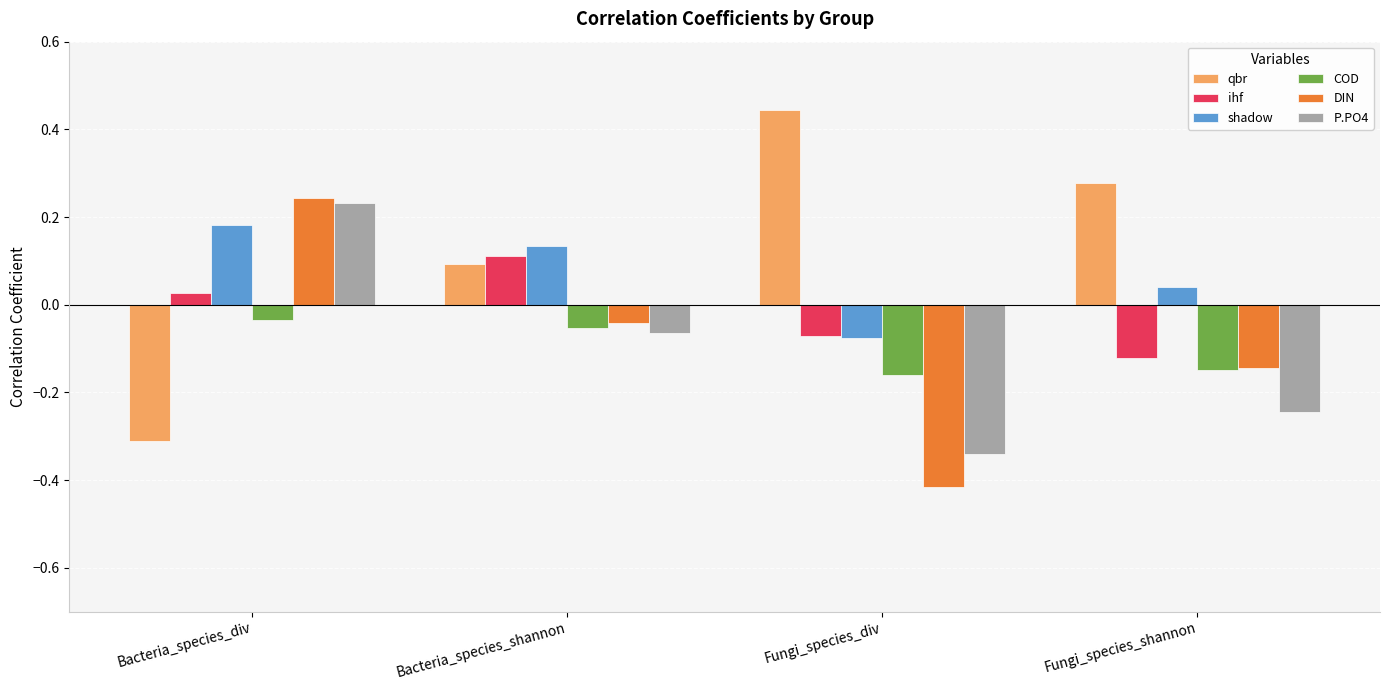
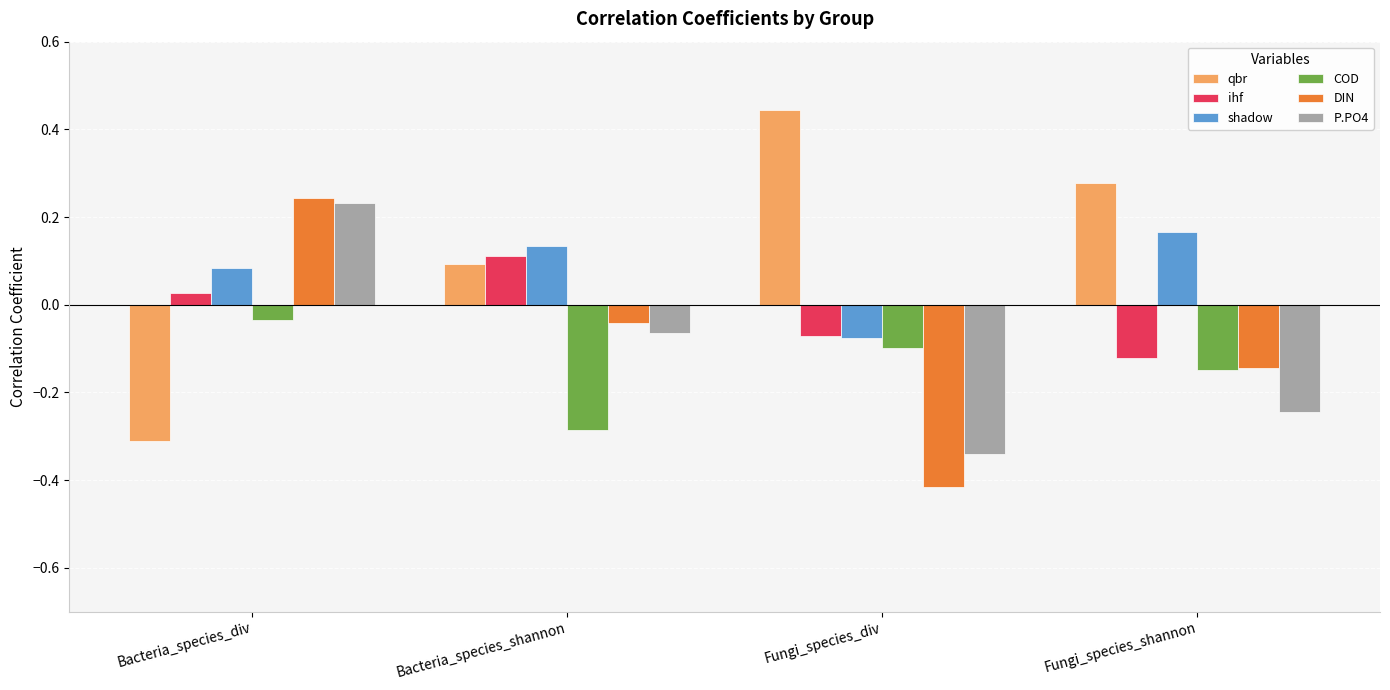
shadow, Bacteria_species_div: 0.18 -> 0.08
COD, Bacteria_species_shannon: -0.05 -> -0.29
COD, Fungi_species_div: -0.16 -> -0.10
shadow, Fungi_species_shannon: 0.04 -> 0.17
